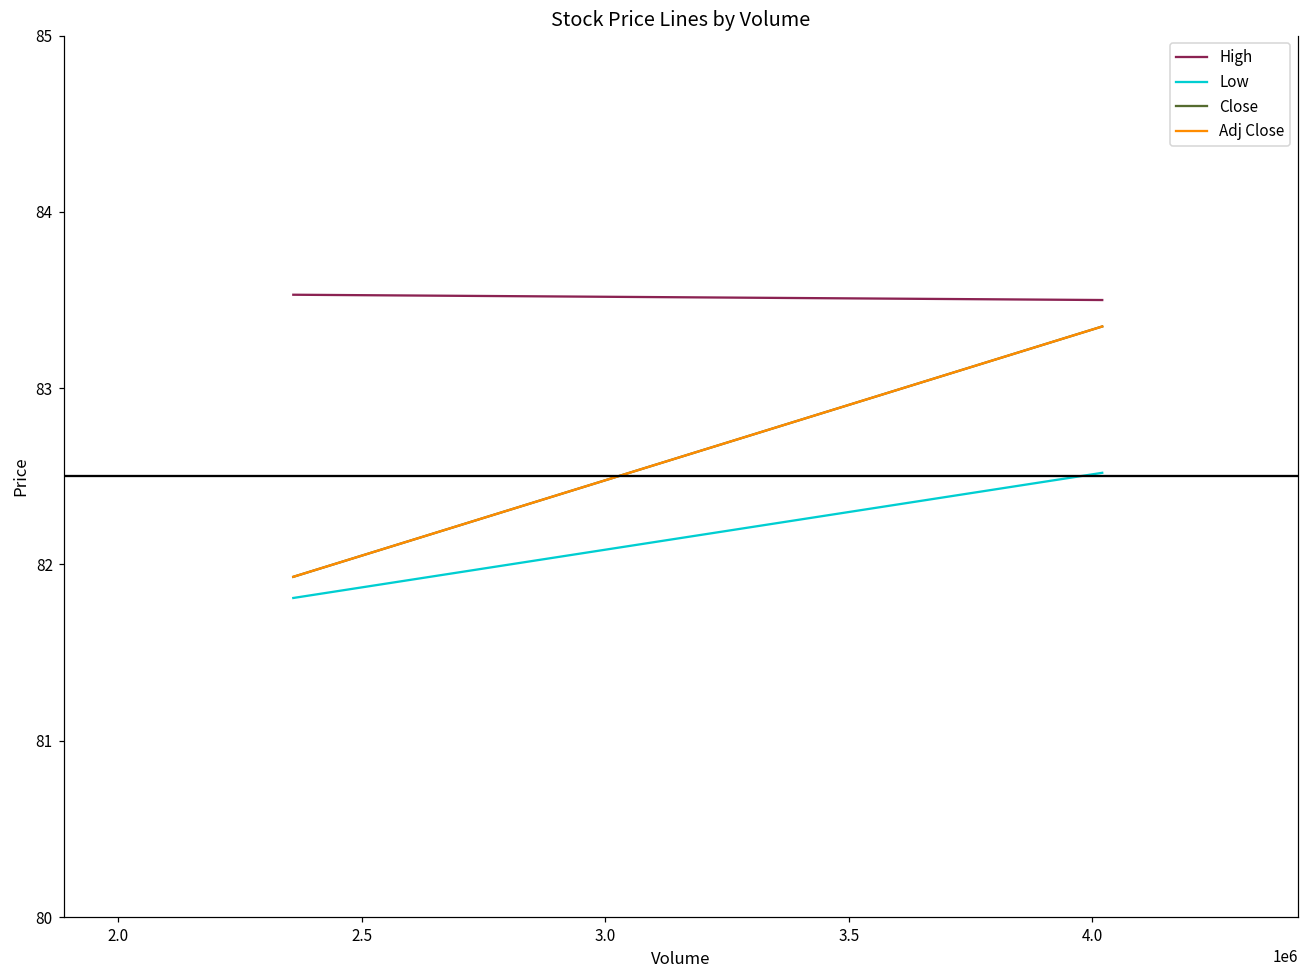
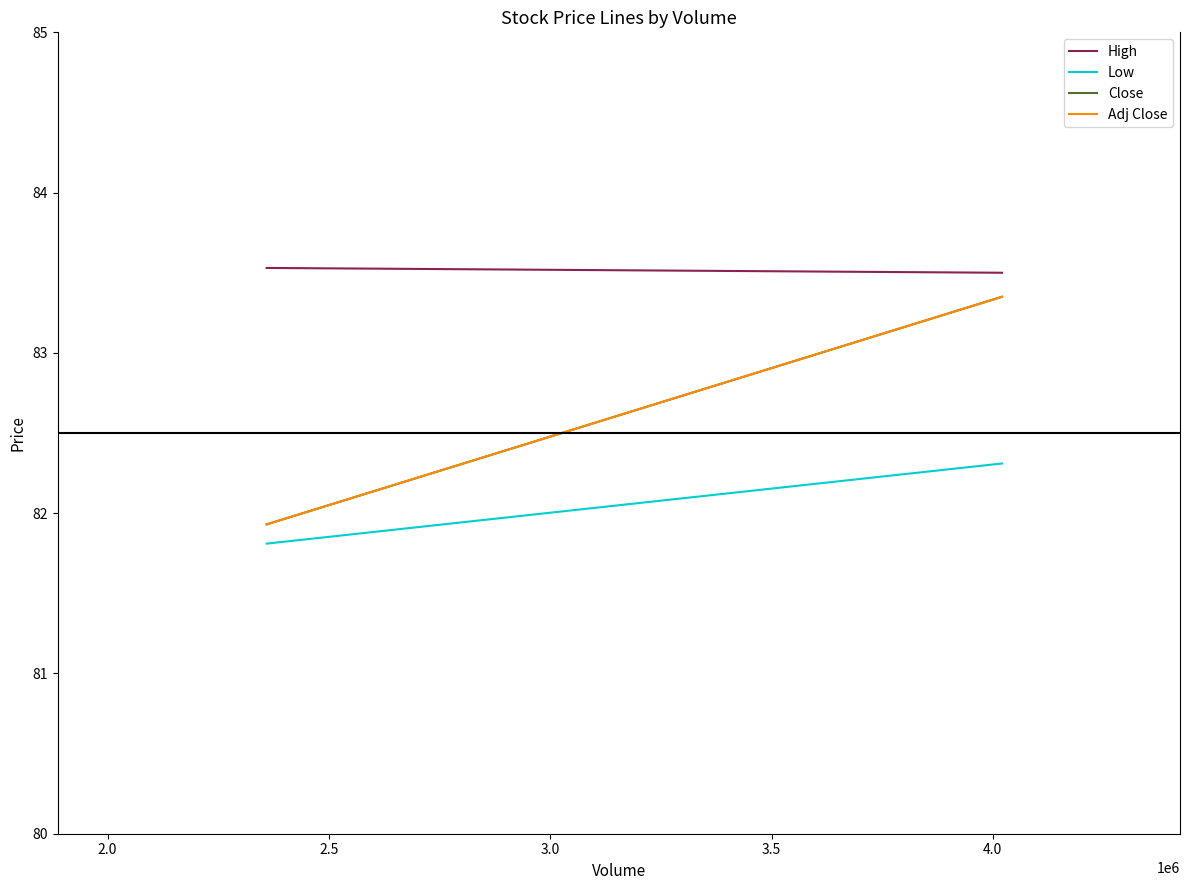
Low, 4.0: 82.52 -> 82.31
